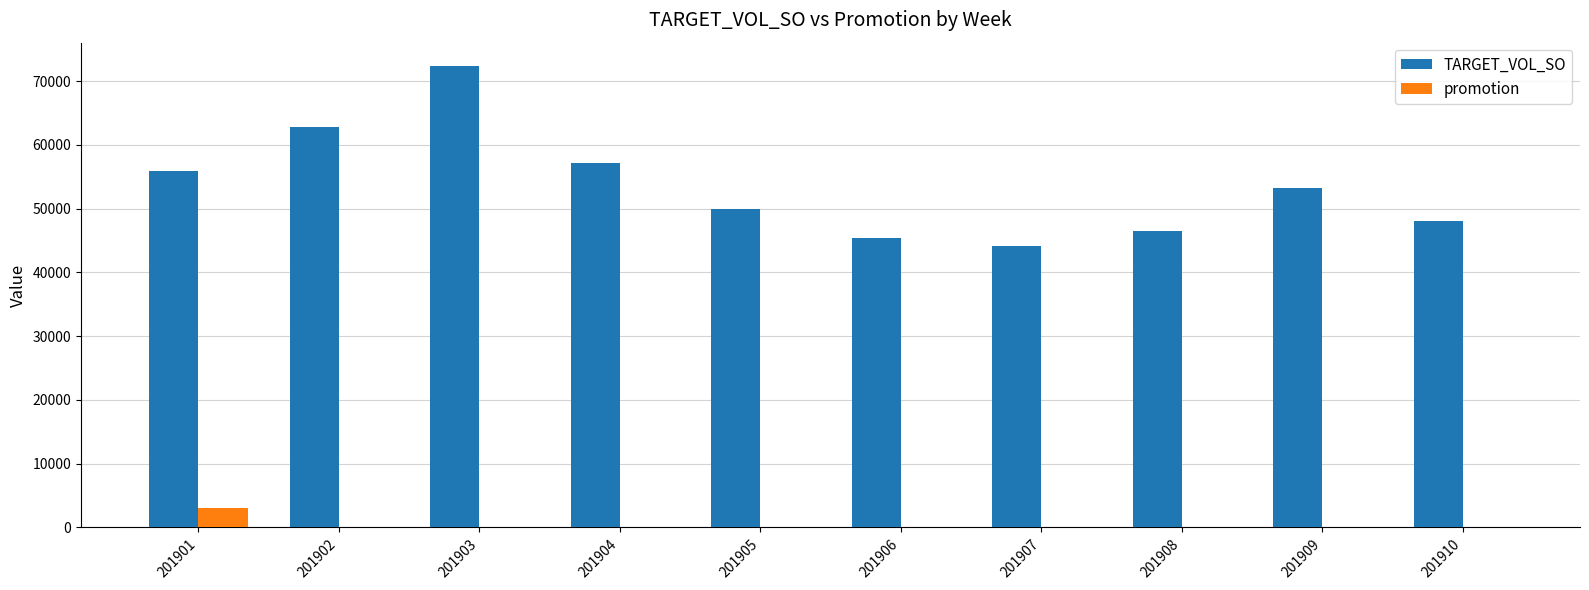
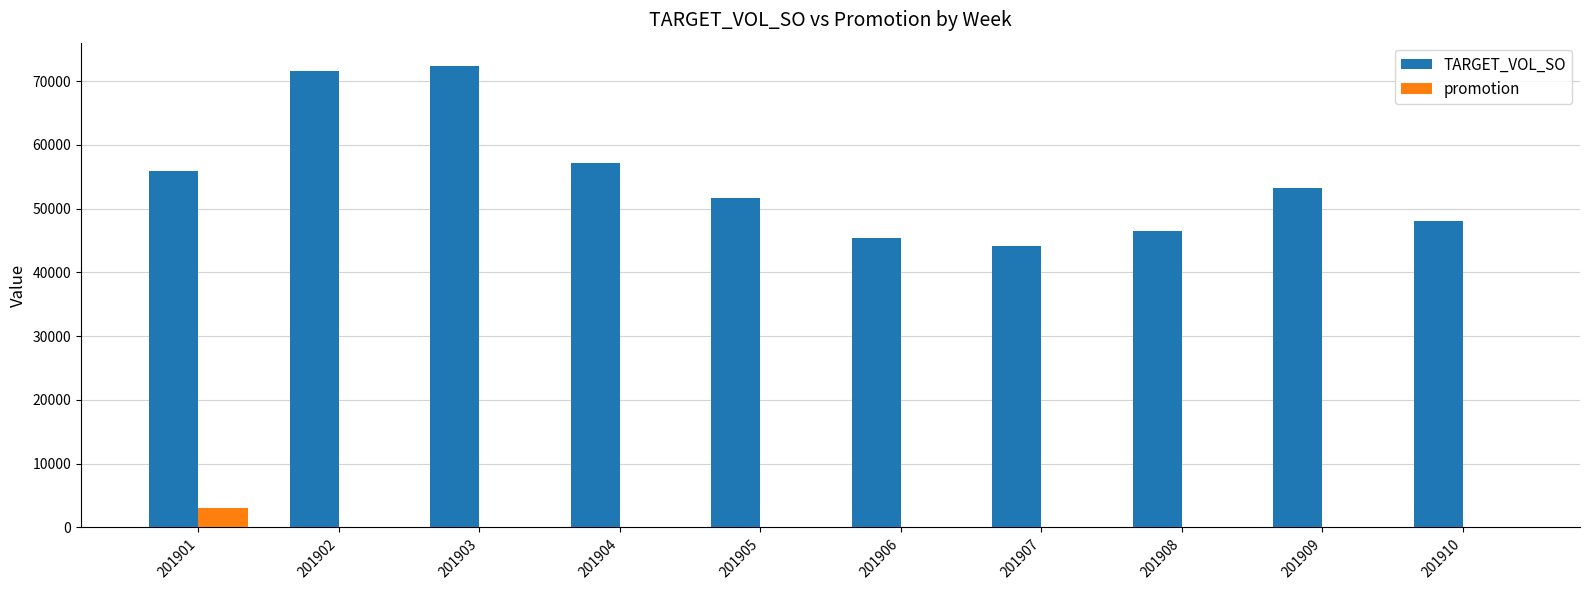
TARGET_VOL_SO, 201902: 63000 -> 72000
TARGET_VOL_SO, 201905: 50000 -> 52000
